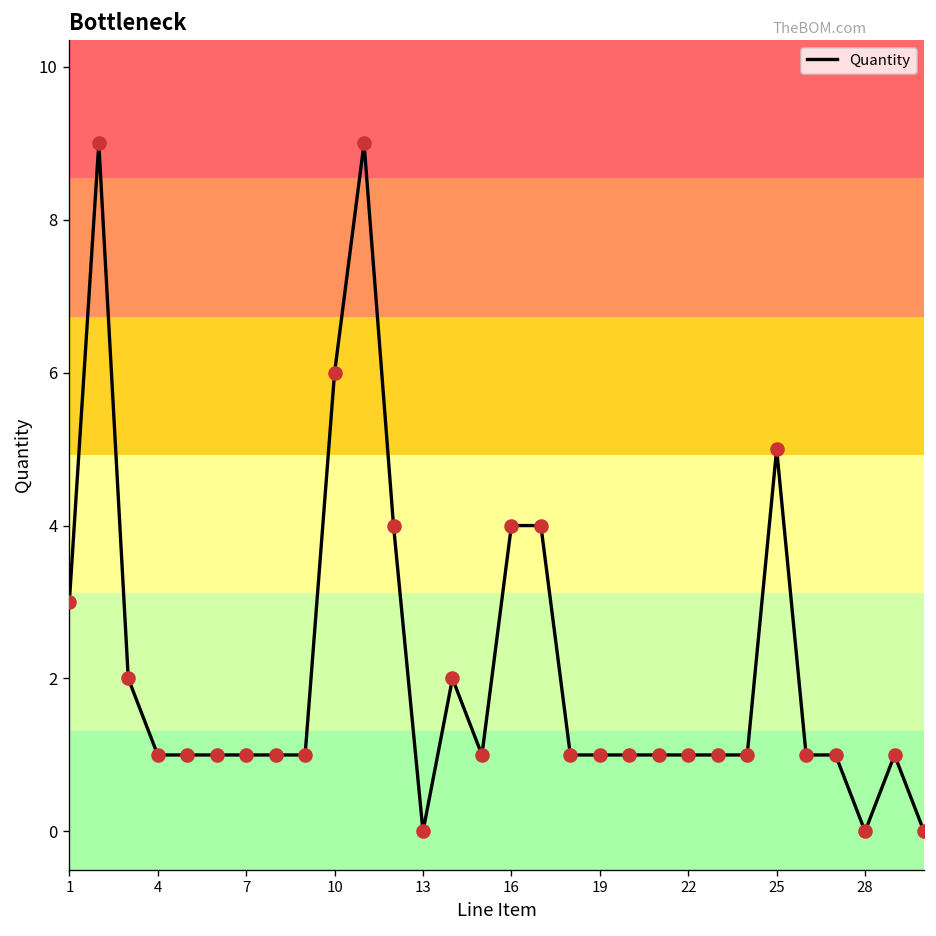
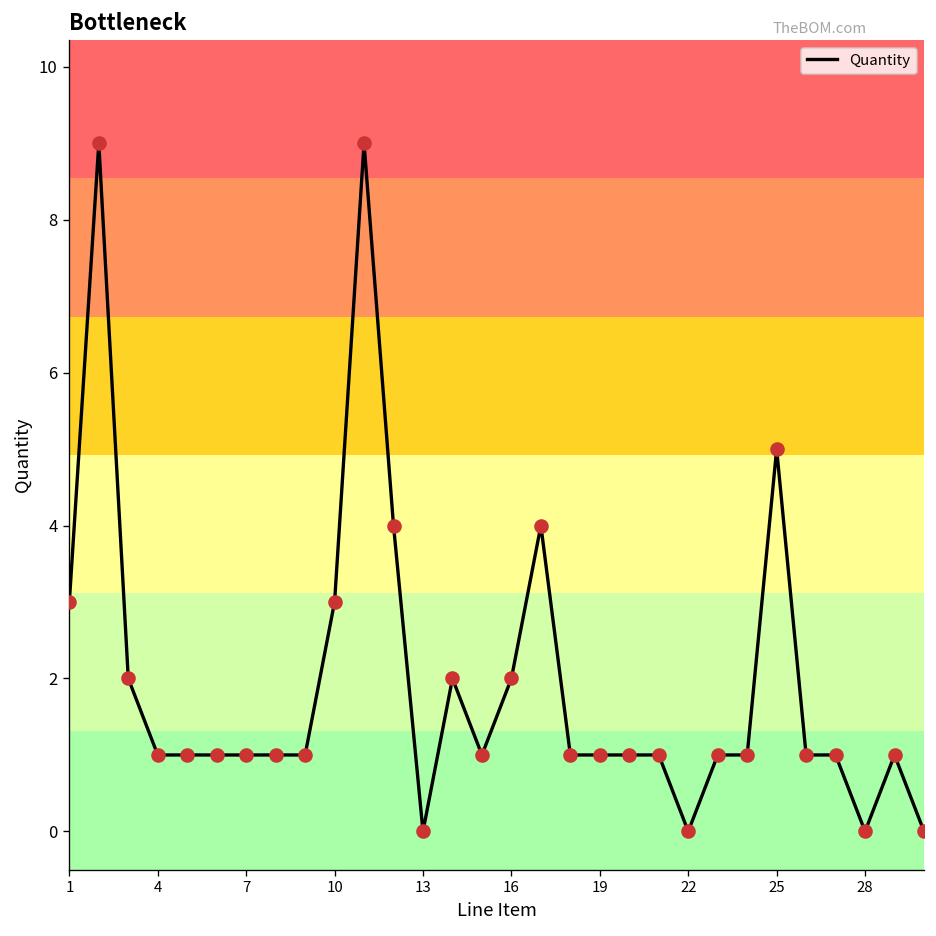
10: 6 -> 3
16: 4 -> 2
22: 1 -> 0
